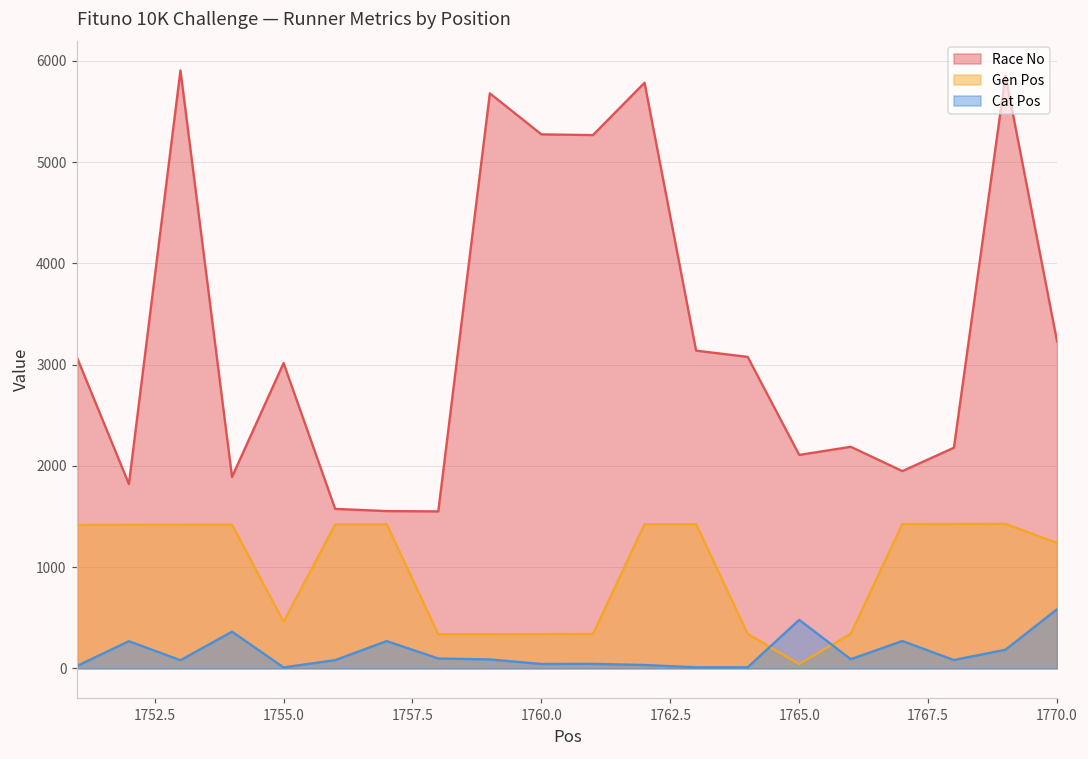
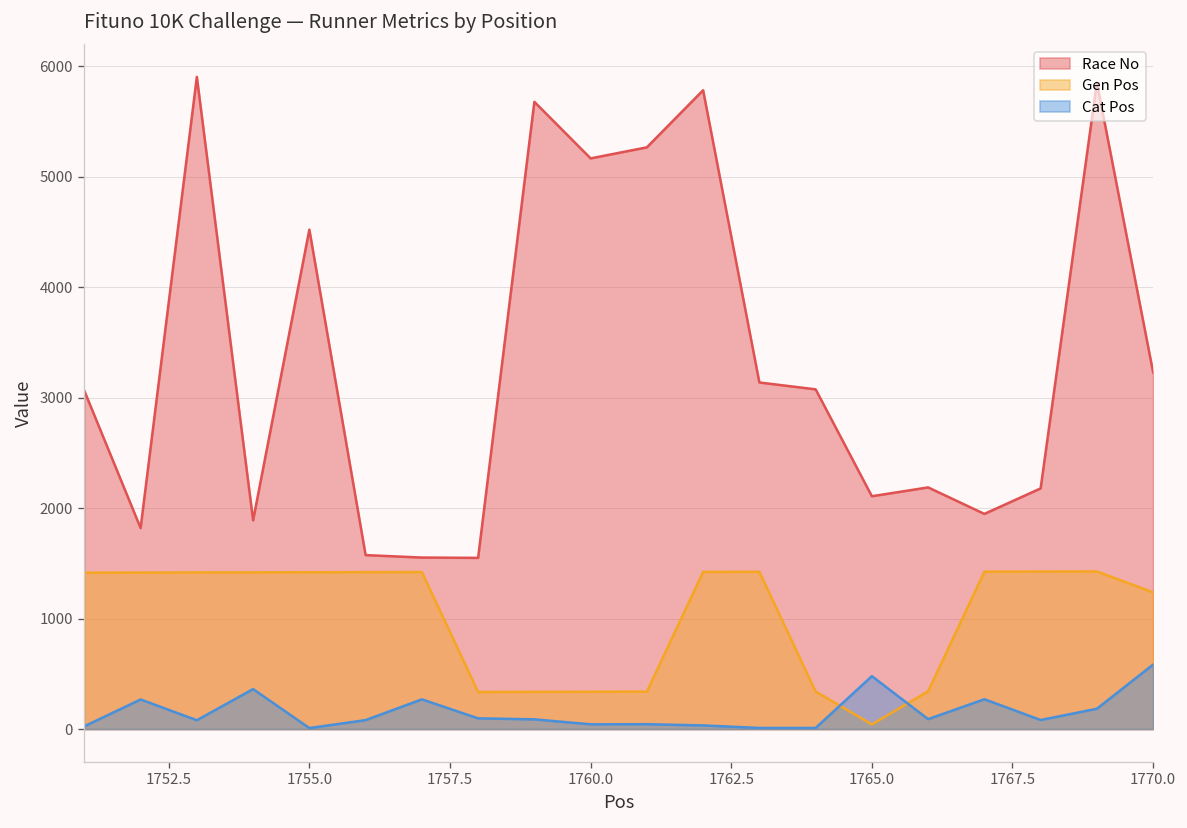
Race No, 1755.0: 3000 -> 4500
Gen Pos, 1755.0: 500 -> 1400
Race No, 1760.0: 5300 -> 5200
